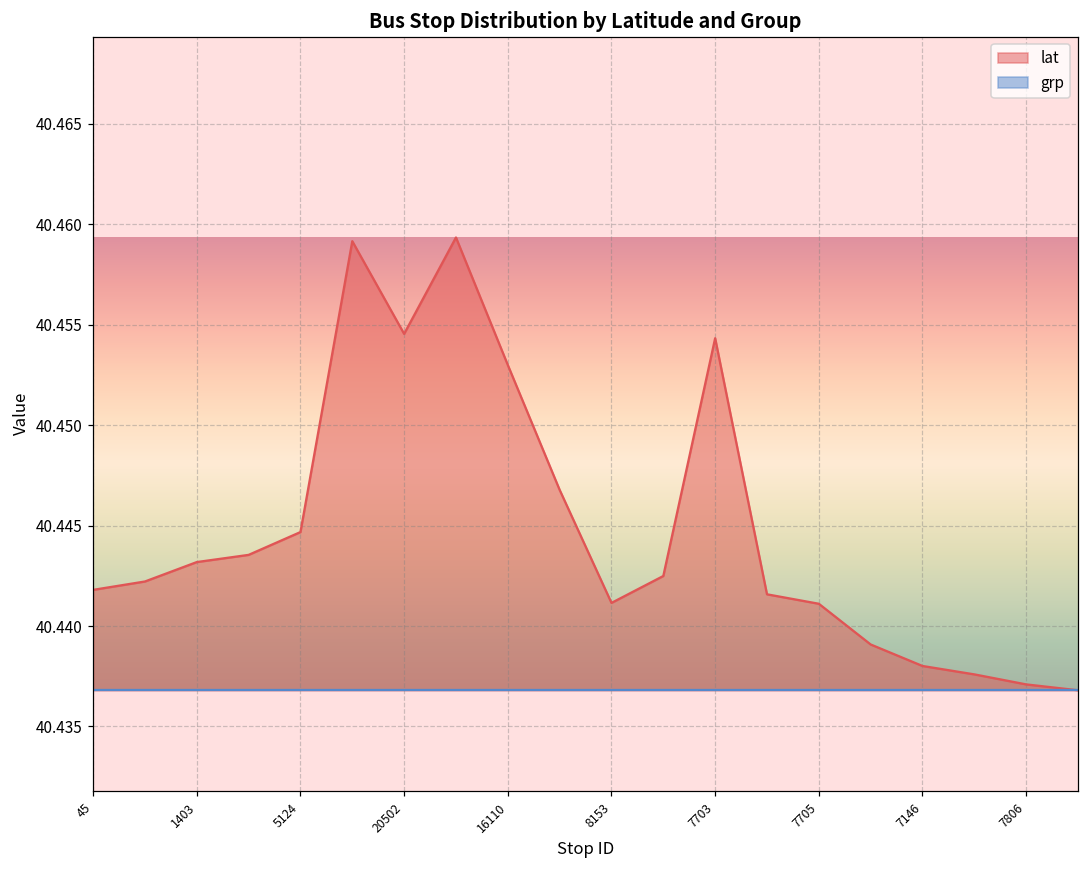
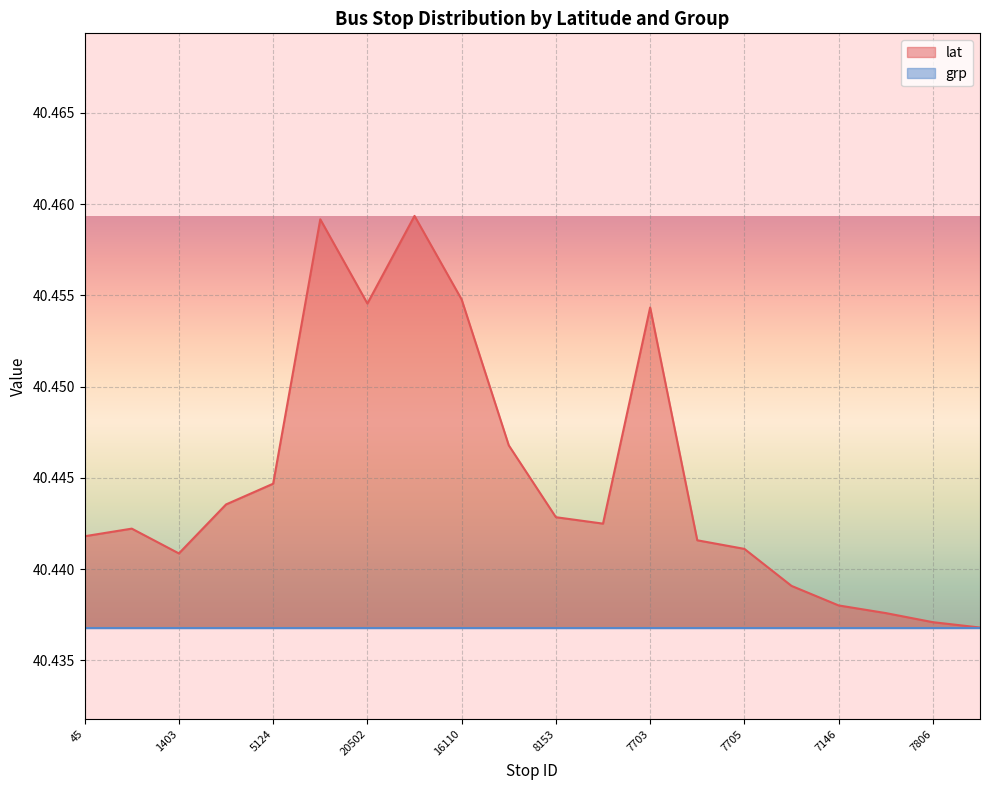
lat, 1403: 40.4432 -> 40.4409
lat, 16110: 40.4530 -> 40.4548
lat, 8153: 40.4412 -> 40.4428
